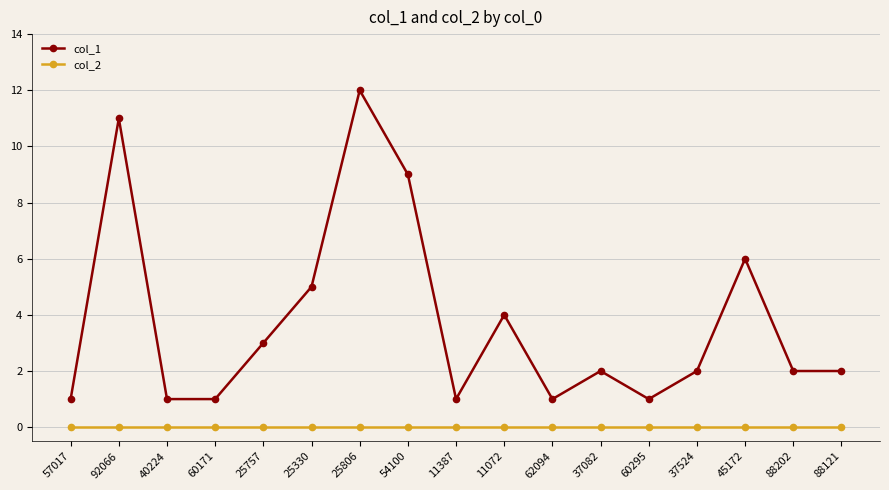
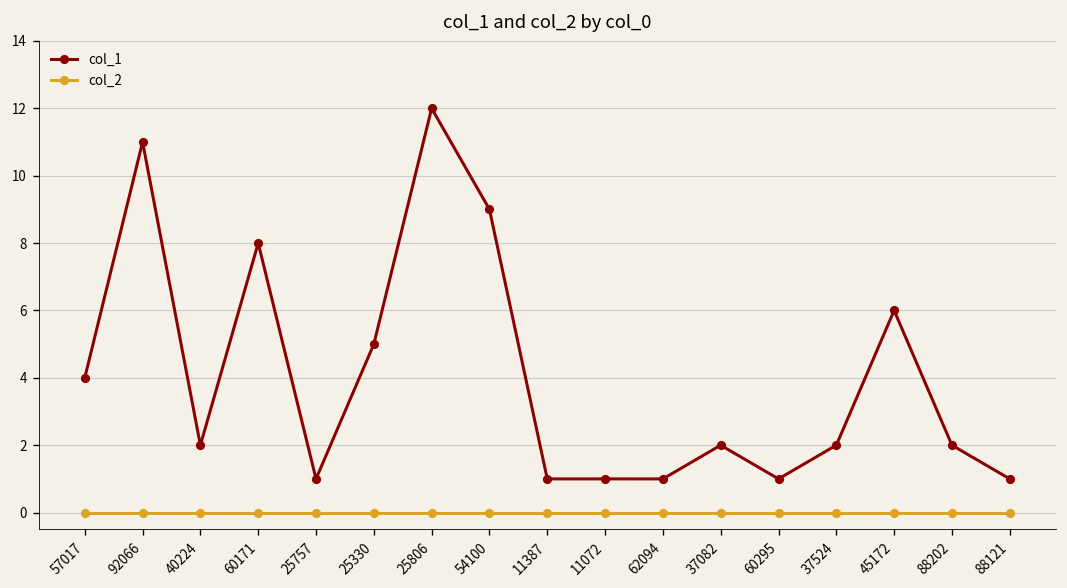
col_1, 57017: 1 -> 4
col_1, 40224: 1 -> 2
col_1, 60171: 1 -> 8
col_1, 25757: 3 -> 1
col_1, 11072: 4 -> 1
col_1, 88121: 2 -> 1
